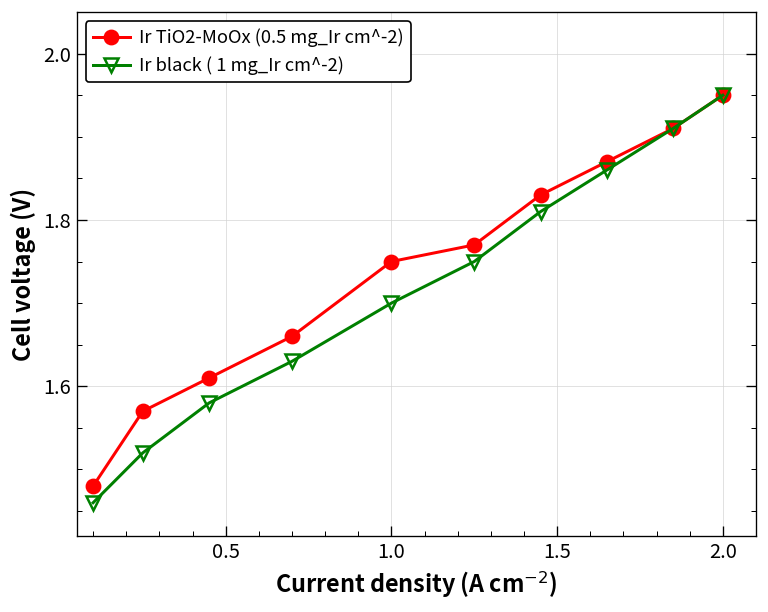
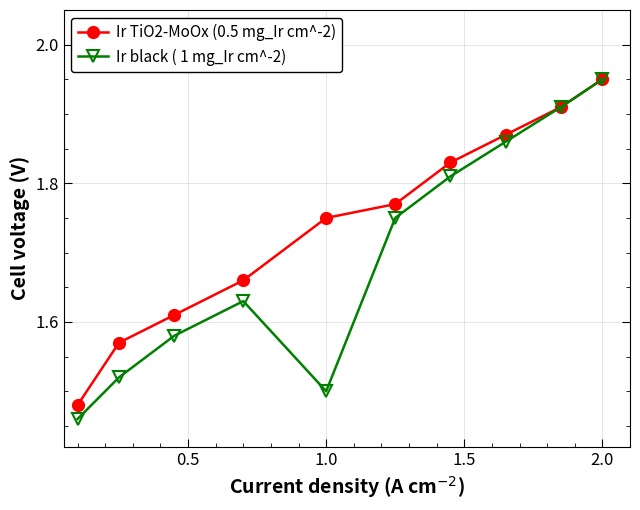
Ir black ( 1 mg_Ir cm^-2), 1.0: 1.7 -> 1.5
